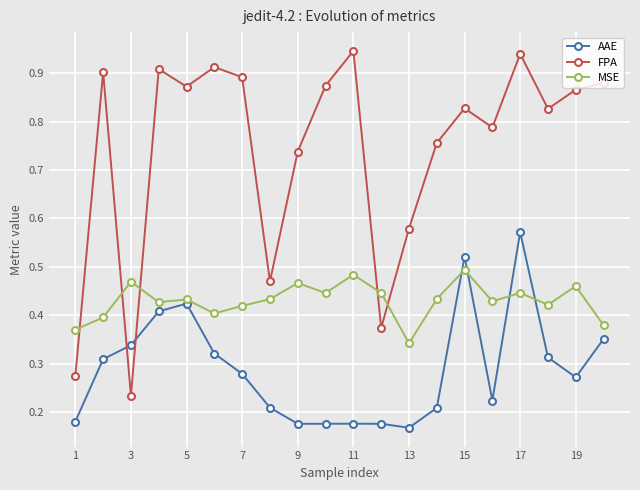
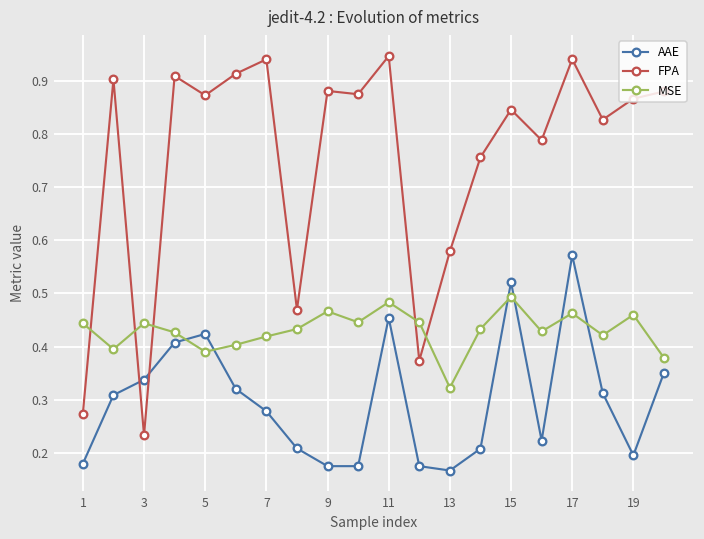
MSE, 1: 0.37 -> 0.44
MSE, 3: 0.47 -> 0.44
MSE, 5: 0.43 -> 0.39
FPA, 7: 0.89 -> 0.94
FPA, 9: 0.74 -> 0.88
AAE, 11: 0.18 -> 0.45
MSE, 13: 0.34 -> 0.32
FPA, 15: 0.83 -> 0.85
MSE, 17: 0.45 -> 0.46
AAE, 19: 0.27 -> 0.20
